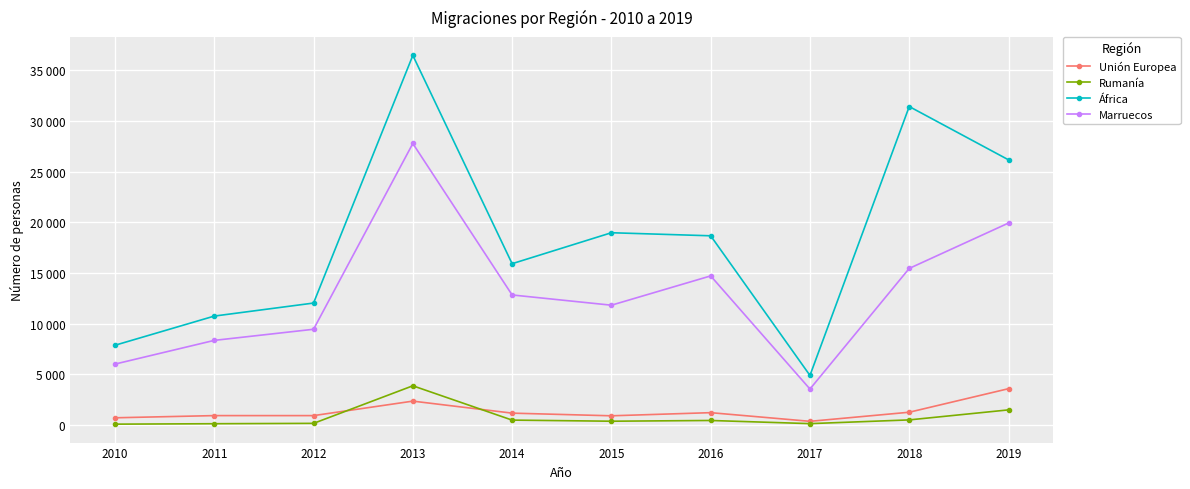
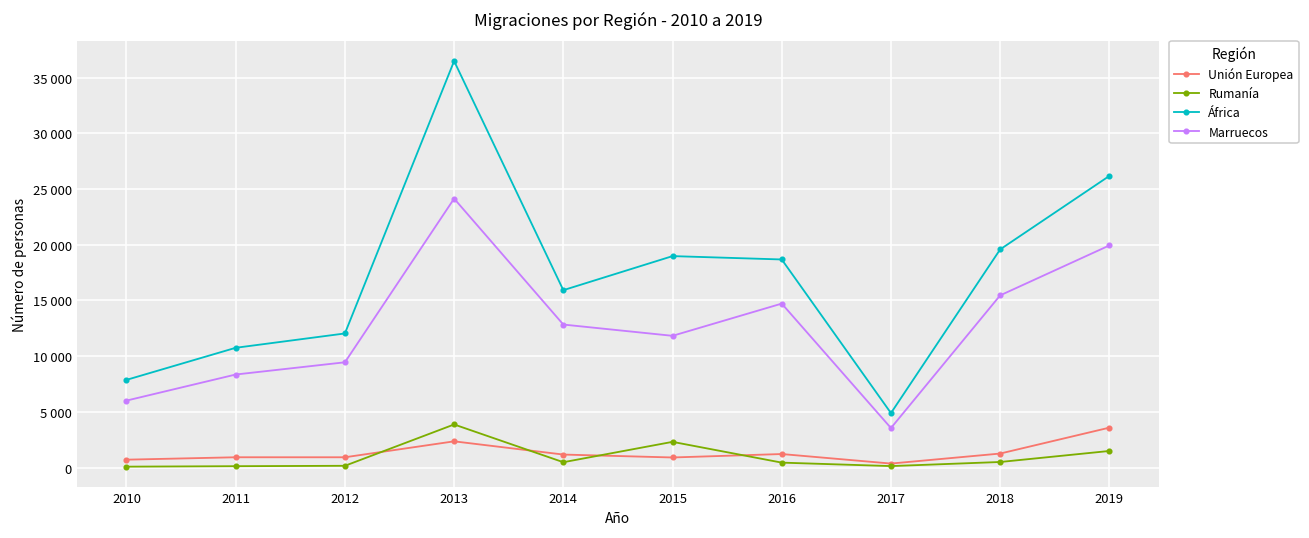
Marruecos, 2013: 27800 -> 24100
Rumanía, 2015: 400 -> 2300
África, 2018: 31400 -> 19600
